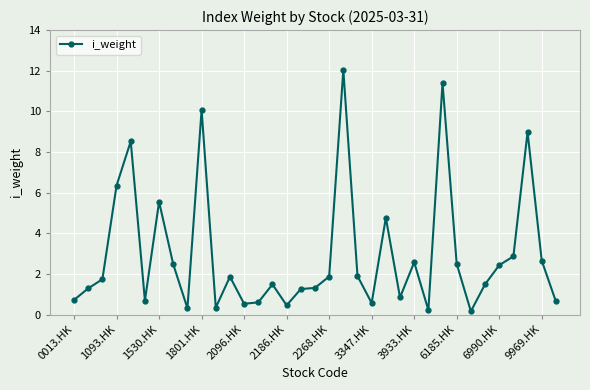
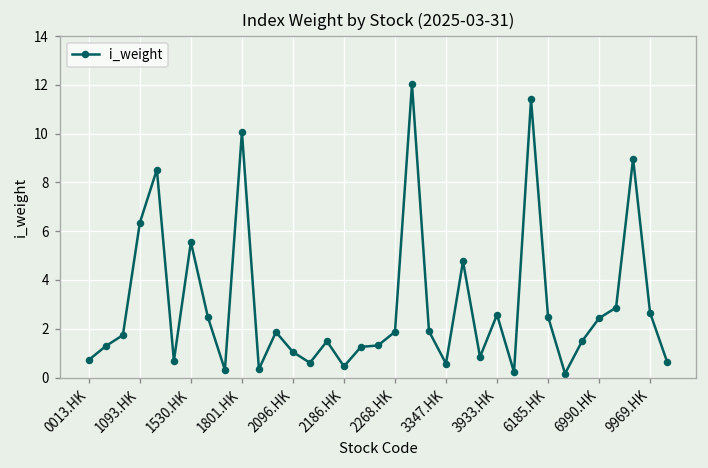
2096.HK: 0.5 -> 1.0
